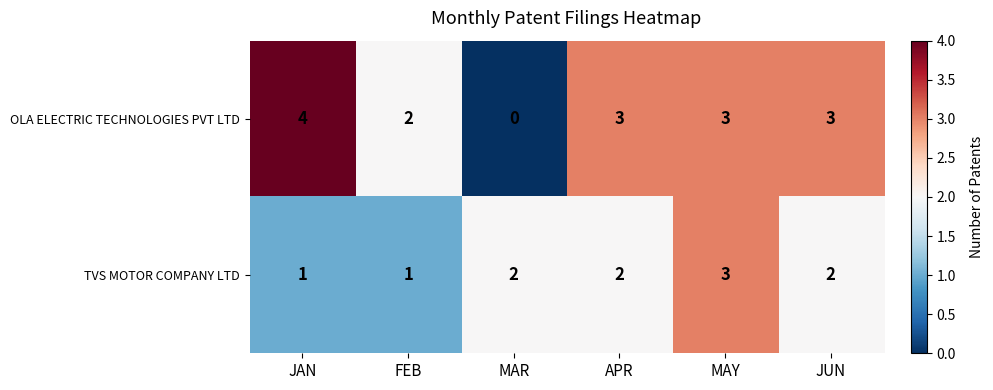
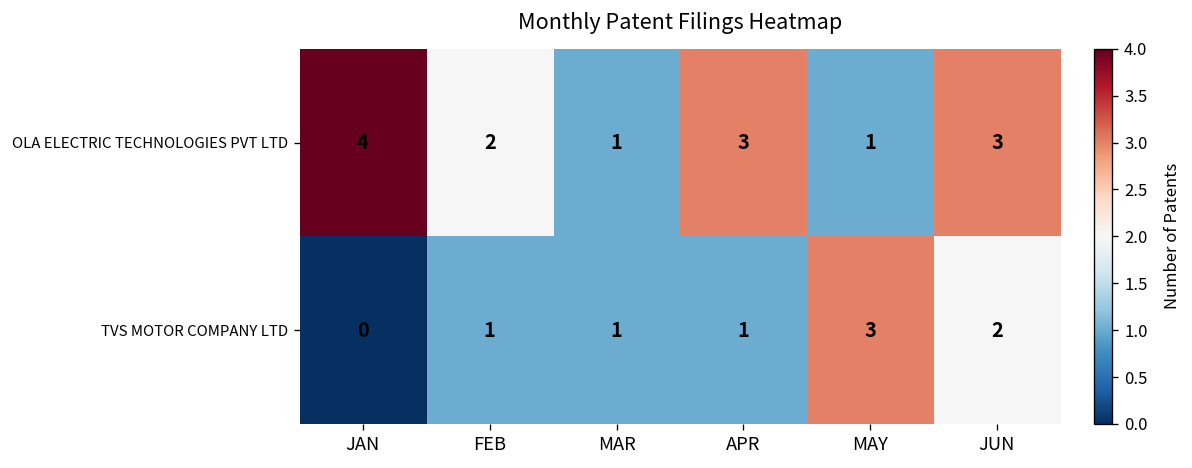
OLA ELECTRIC TECHNOLOGIES PVT LTD, MAR: 0 -> 1
OLA ELECTRIC TECHNOLOGIES PVT LTD, MAY: 3 -> 1
TVS MOTOR COMPANY LTD, JAN: 1 -> 0
TVS MOTOR COMPANY LTD, MAR: 2 -> 1
TVS MOTOR COMPANY LTD, APR: 2 -> 1
